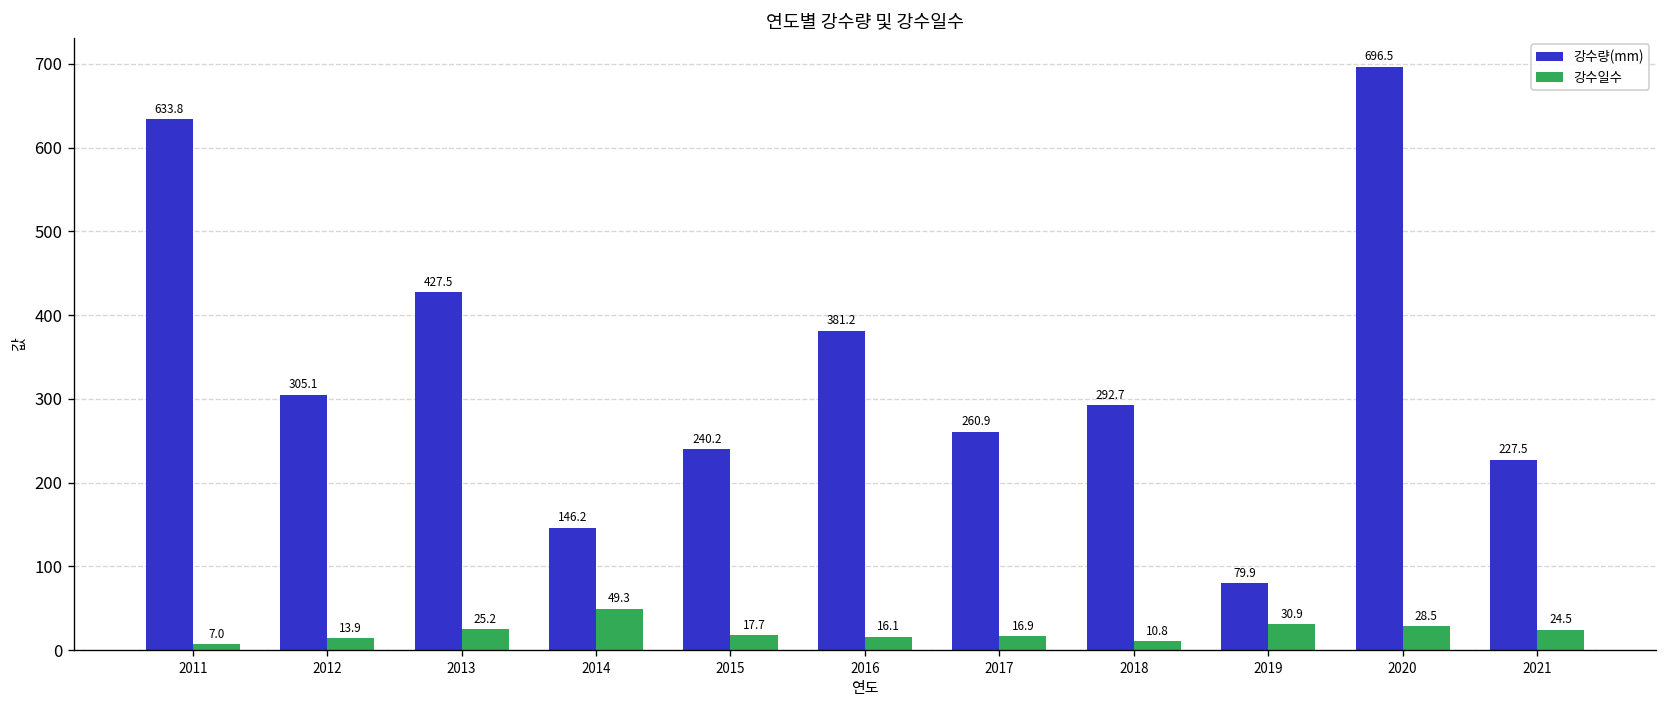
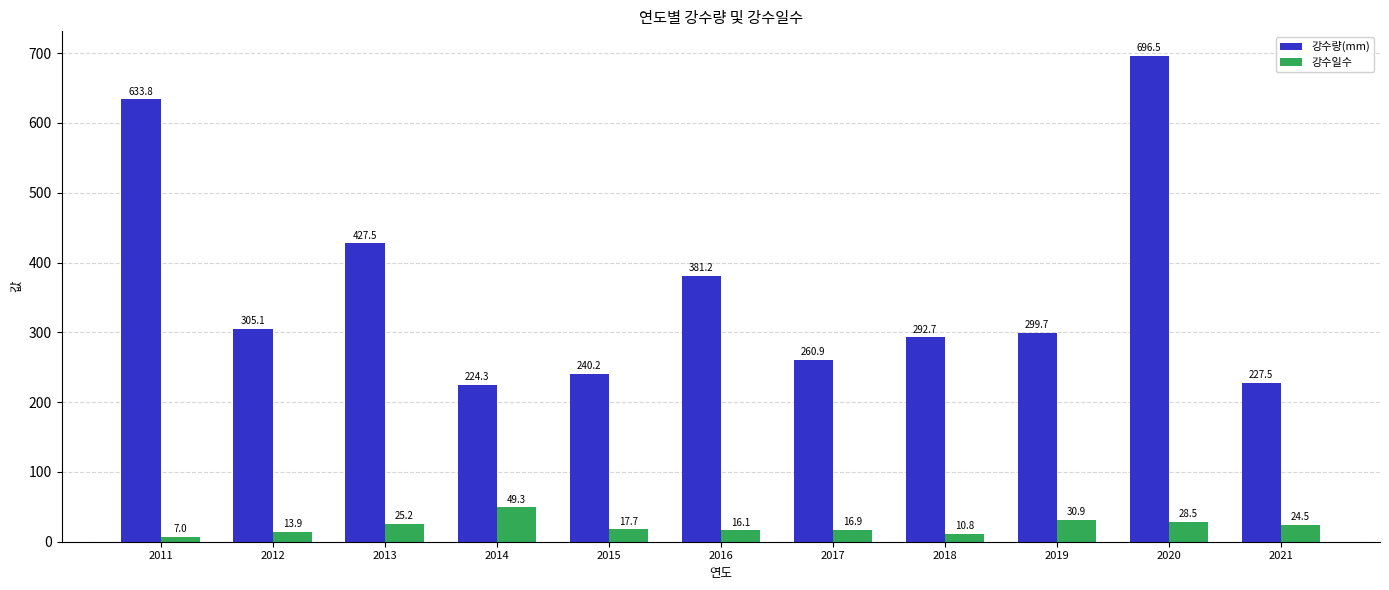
강수량(mm), 2014: 146.2 -> 224.3
강수량(mm), 2019: 79.9 -> 299.7
